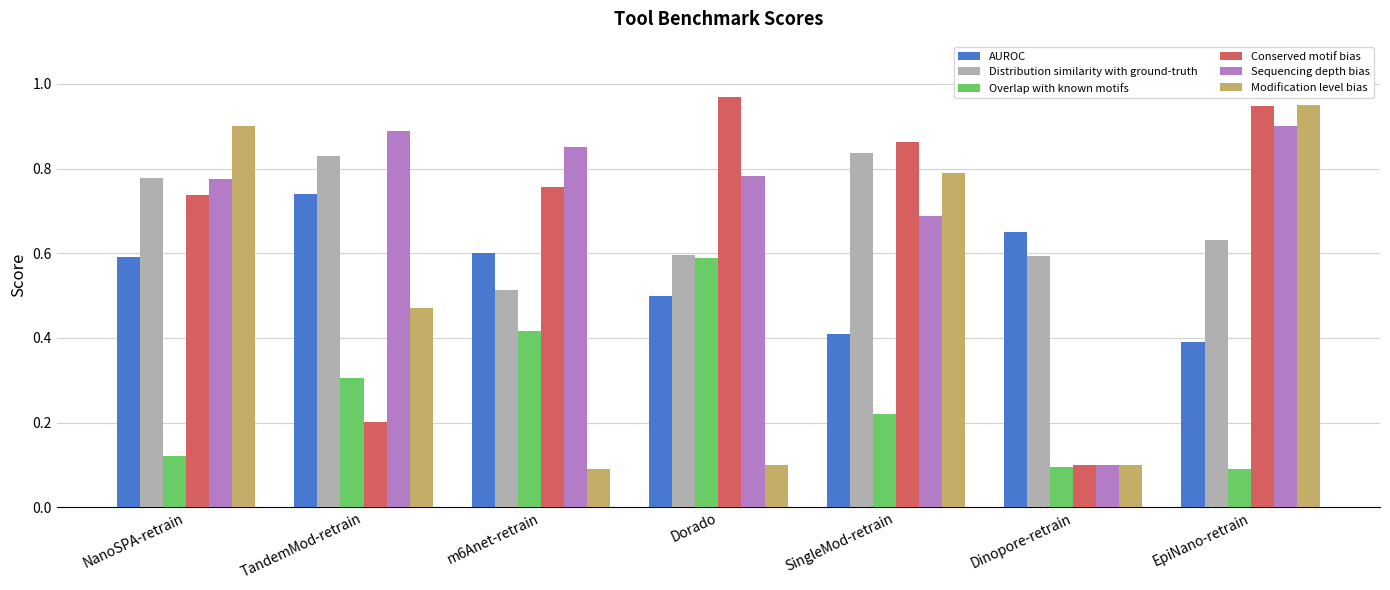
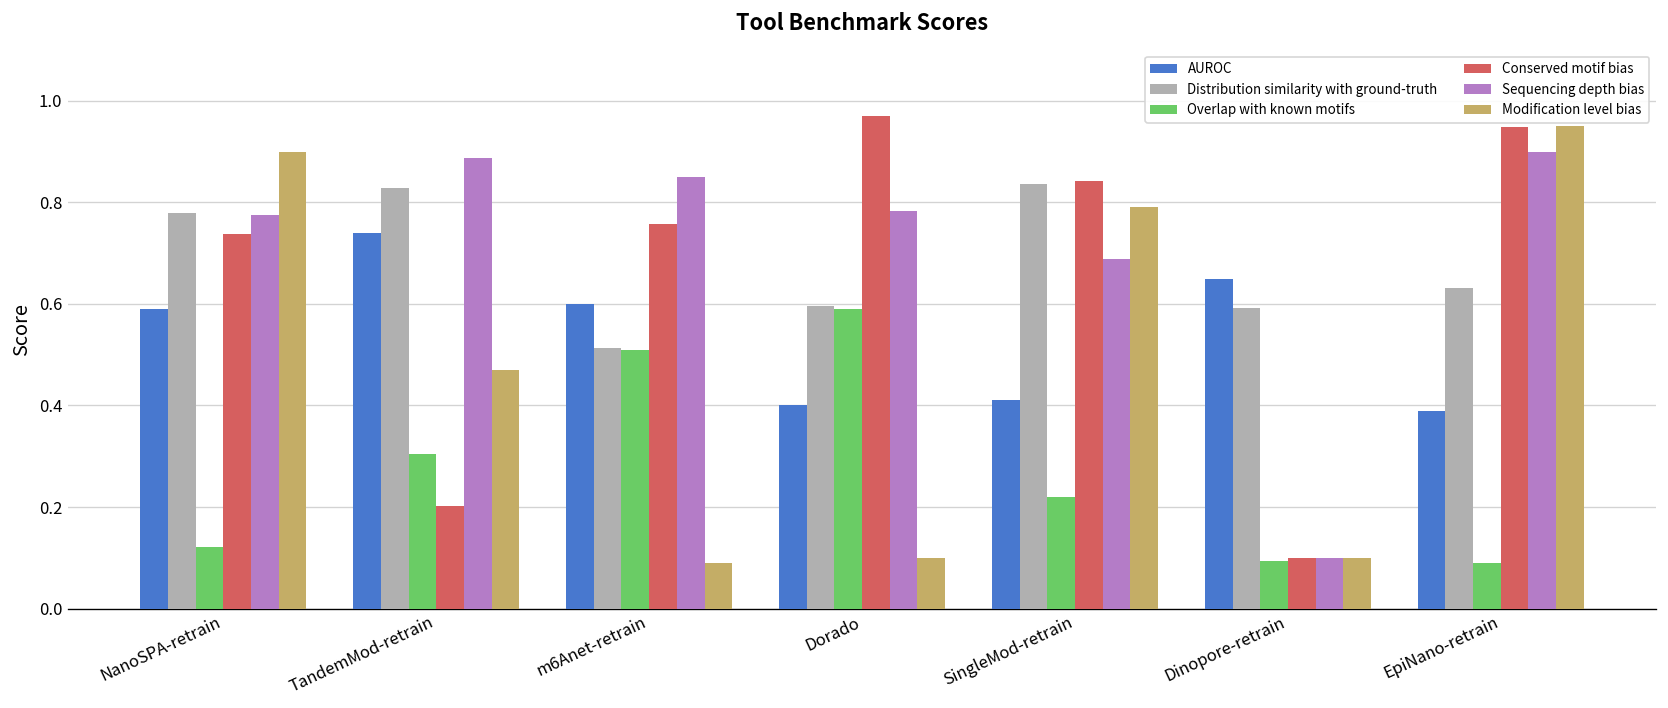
Overlap with known motifs, m6Anet-retrain: 0.42 -> 0.51
AUROC, Dorado: 0.5 -> 0.4
Conserved motif bias, SingleMod-retrain: 0.86 -> 0.84
